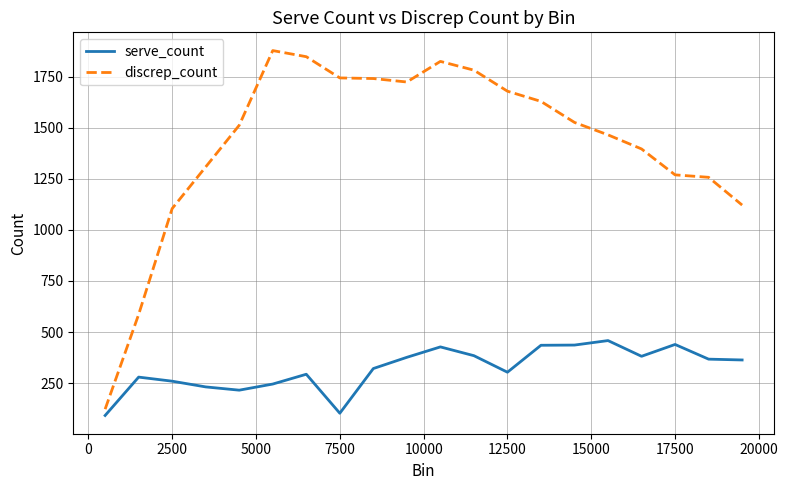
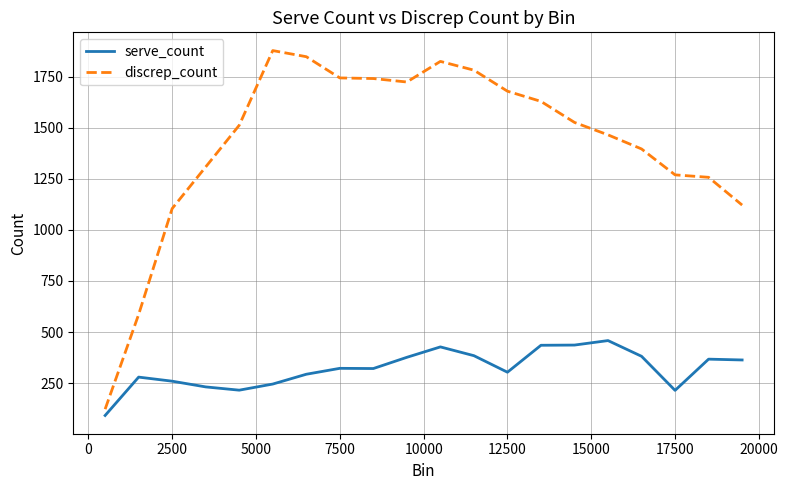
serve_count, 7500: 100 -> 320
serve_count, 17500: 440 -> 210
